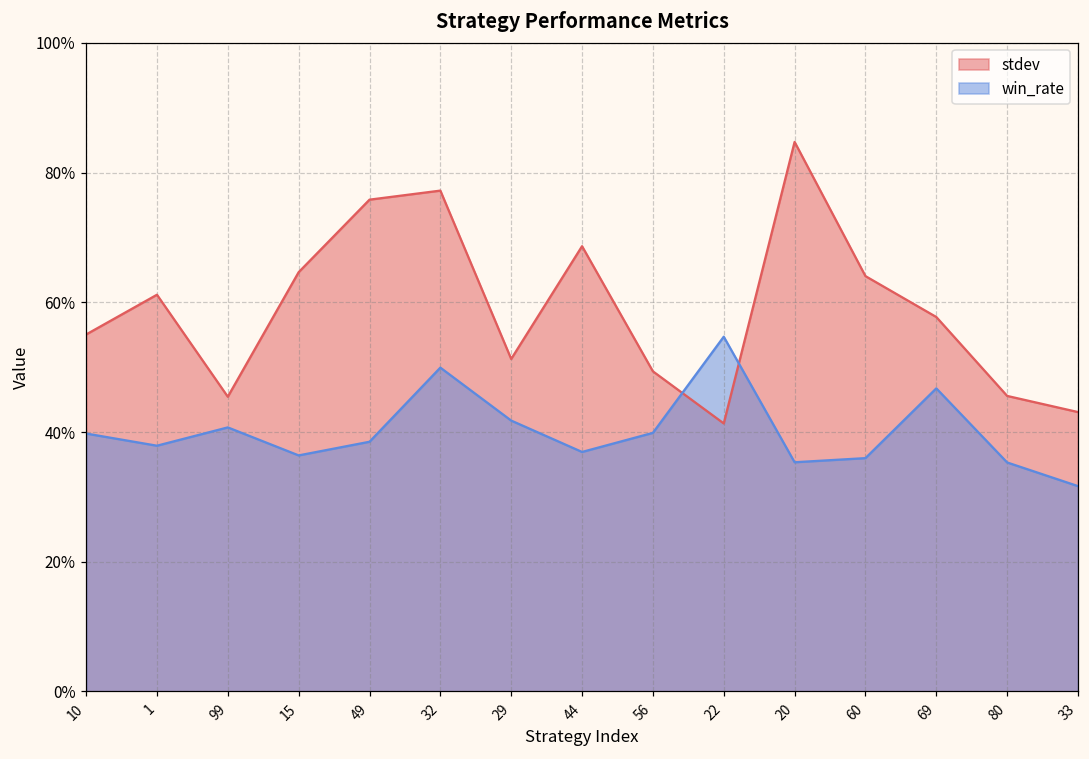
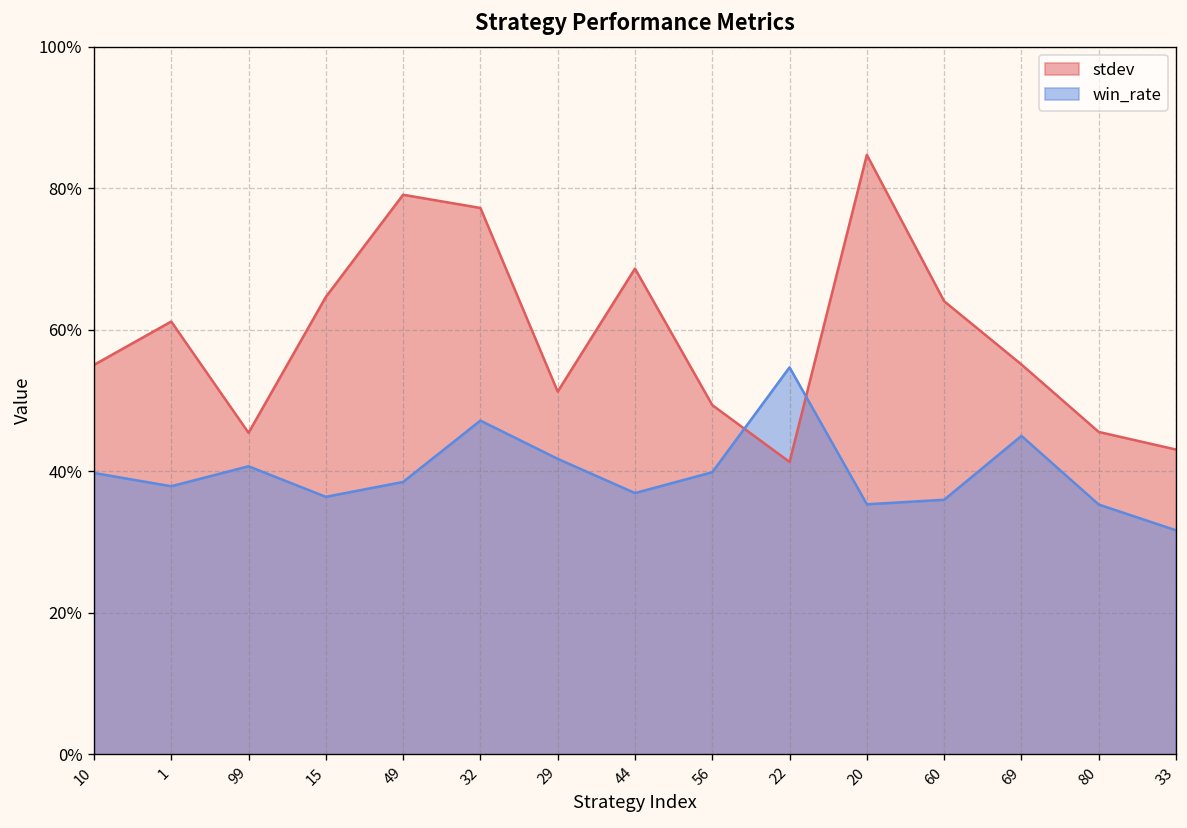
stdev, 49: 76% -> 79%
win_rate, 32: 50% -> 47%
stdev, 69: 58% -> 55%
win_rate, 69: 47% -> 45%
